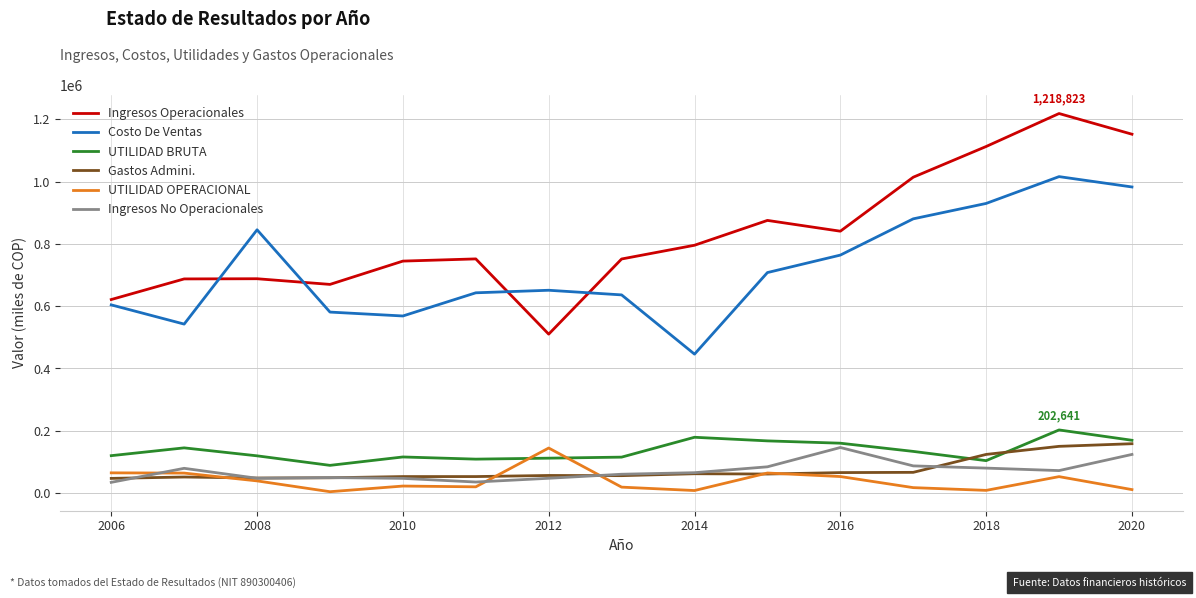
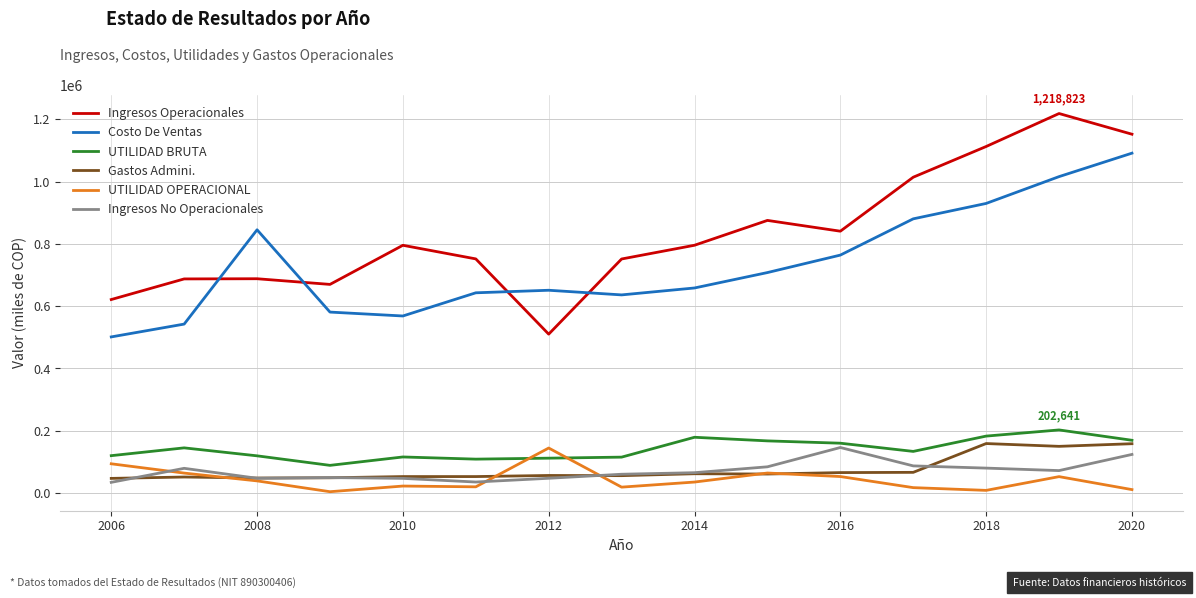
Costo De Ventas, 2006: 600000 -> 500000
UTILIDAD OPERACIONAL, 2006: 60000 -> 90000
Ingresos Operacionales, 2010: 740000 -> 800000
Costo De Ventas, 2014: 450000 -> 660000
UTILIDAD OPERACIONAL, 2014: 10000 -> 40000
UTILIDAD BRUTA, 2018: 100000 -> 180000
Gastos Admini., 2018: 120000 -> 160000
Costo De Ventas, 2020: 980000 -> 1090000
